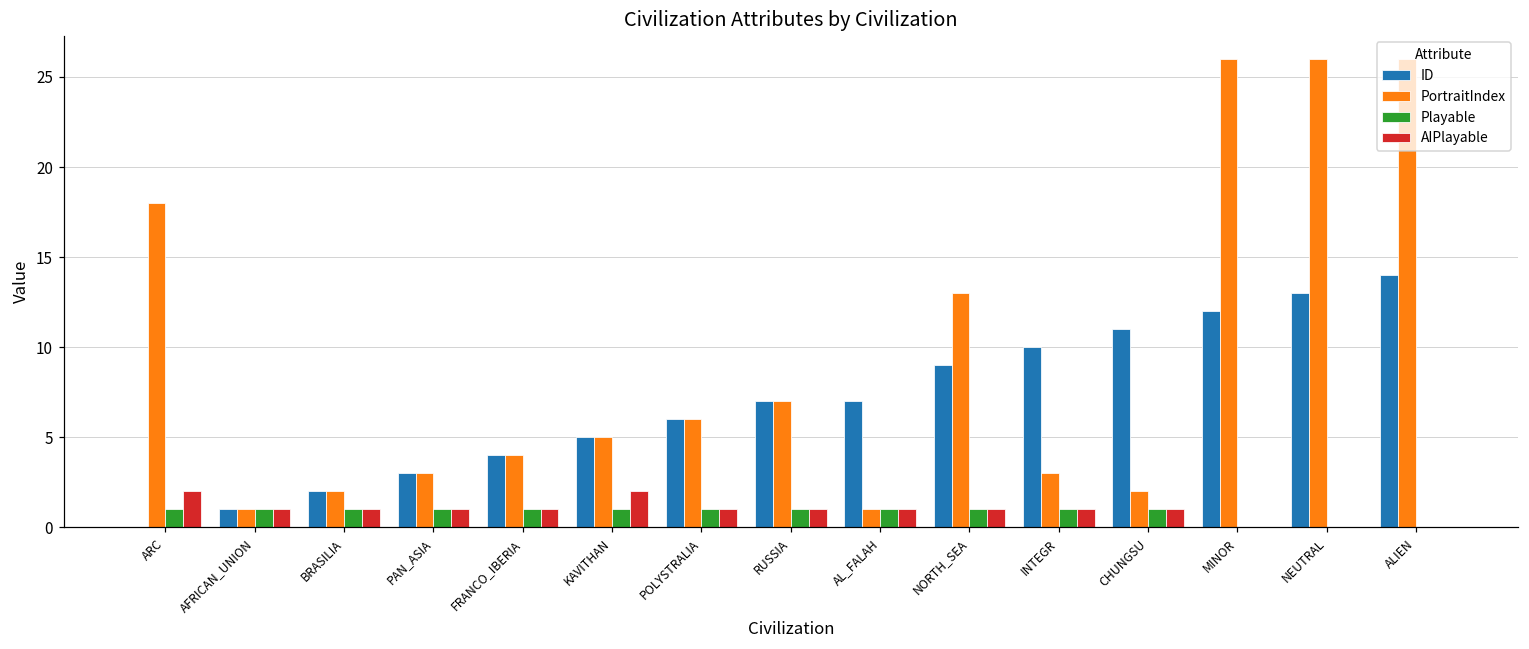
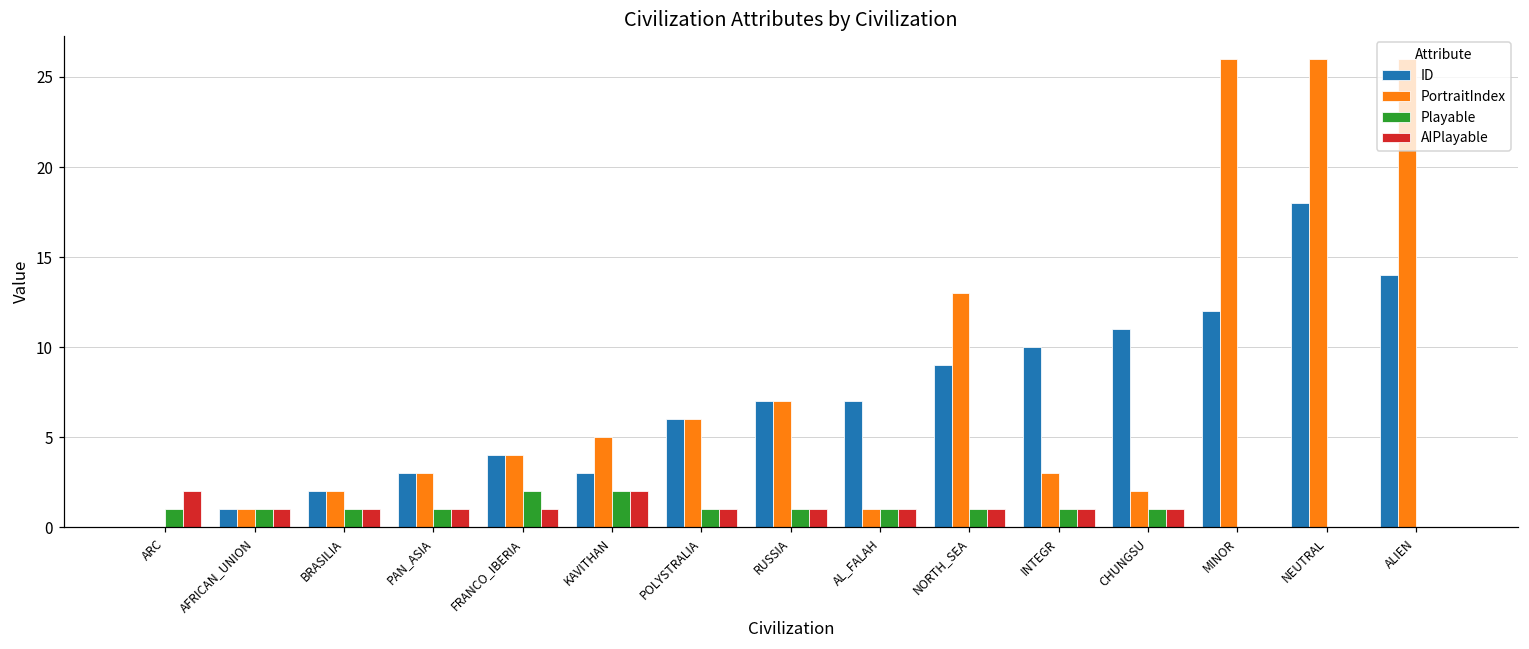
PortraitIndex, ARC: 18 -> 0
Playable, FRANCO_IBERIA: 1 -> 2
ID, KAVITHAN: 5 -> 3
Playable, KAVITHAN: 1 -> 2
ID, NEUTRAL: 13 -> 18
